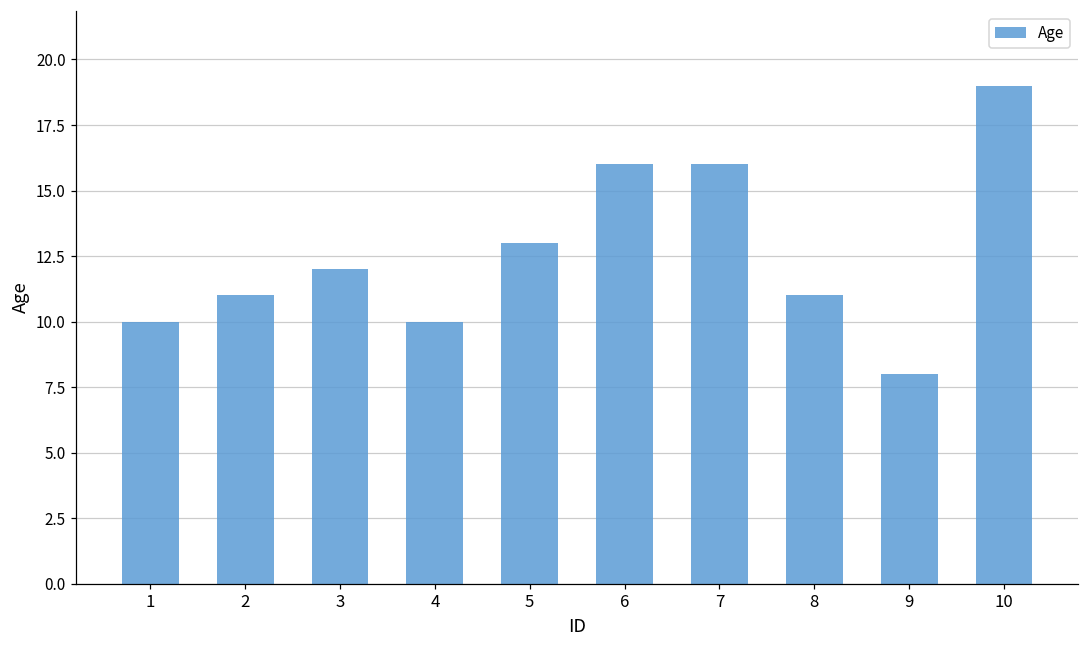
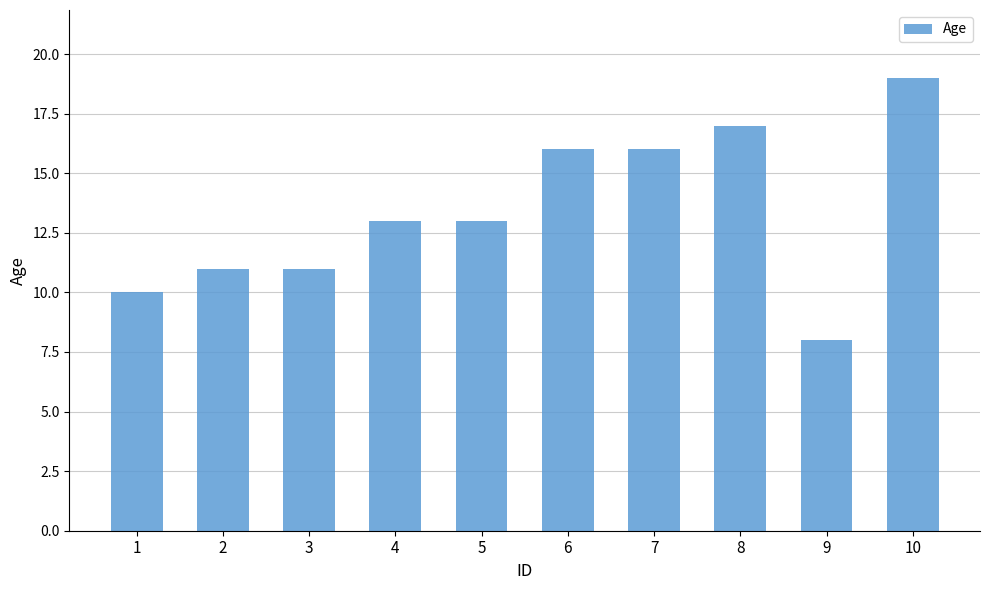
3: 12 -> 11
4: 10 -> 13
8: 11 -> 17
